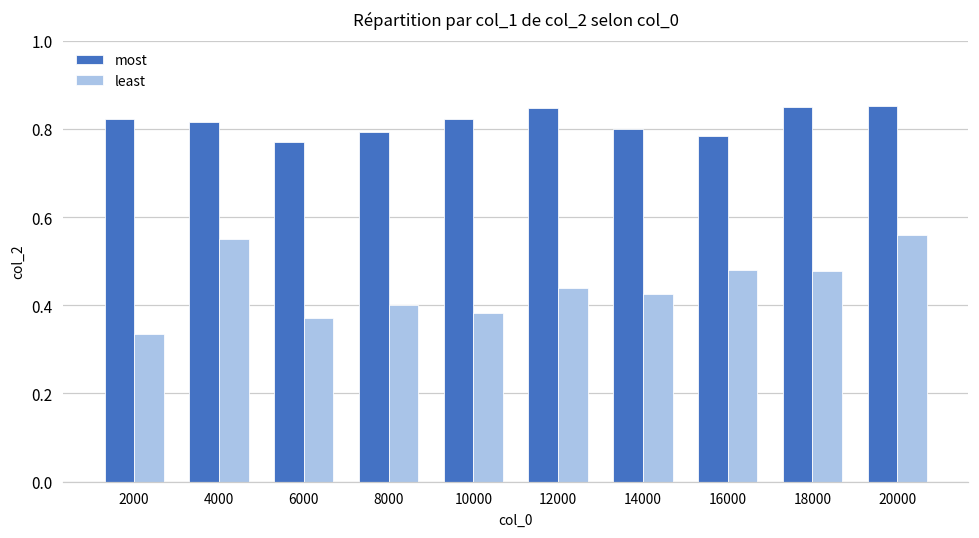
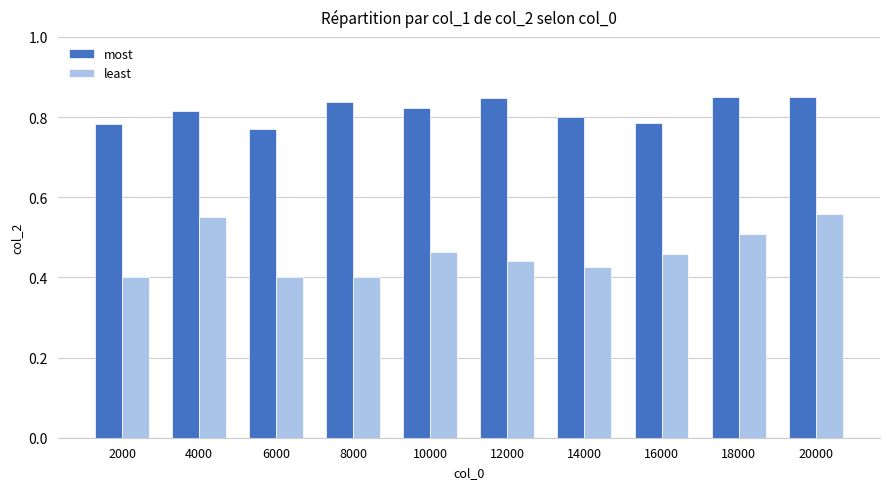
most, 2000: 0.82 -> 0.78
least, 2000: 0.33 -> 0.40
least, 6000: 0.37 -> 0.40
most, 8000: 0.79 -> 0.84
least, 10000: 0.38 -> 0.46
least, 16000: 0.48 -> 0.46
least, 18000: 0.48 -> 0.51
